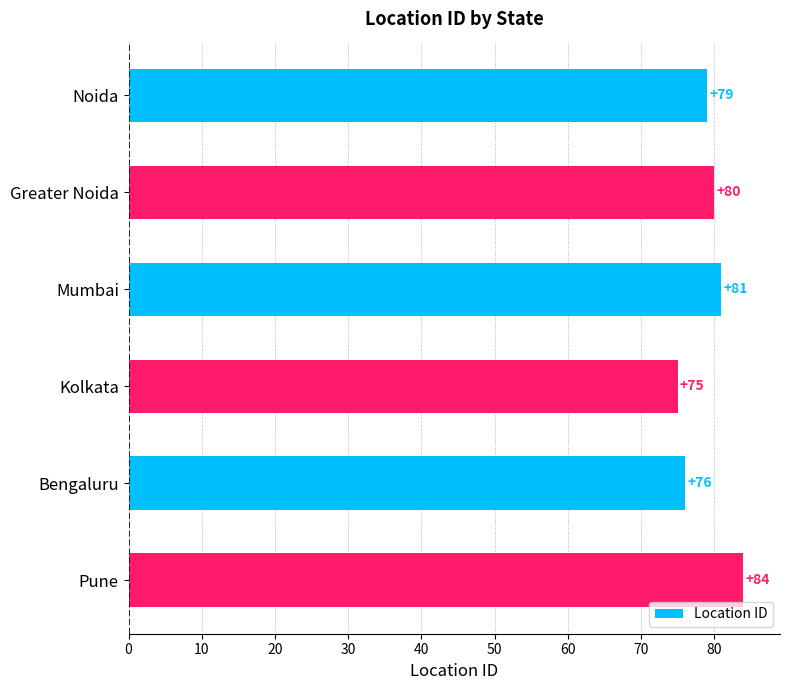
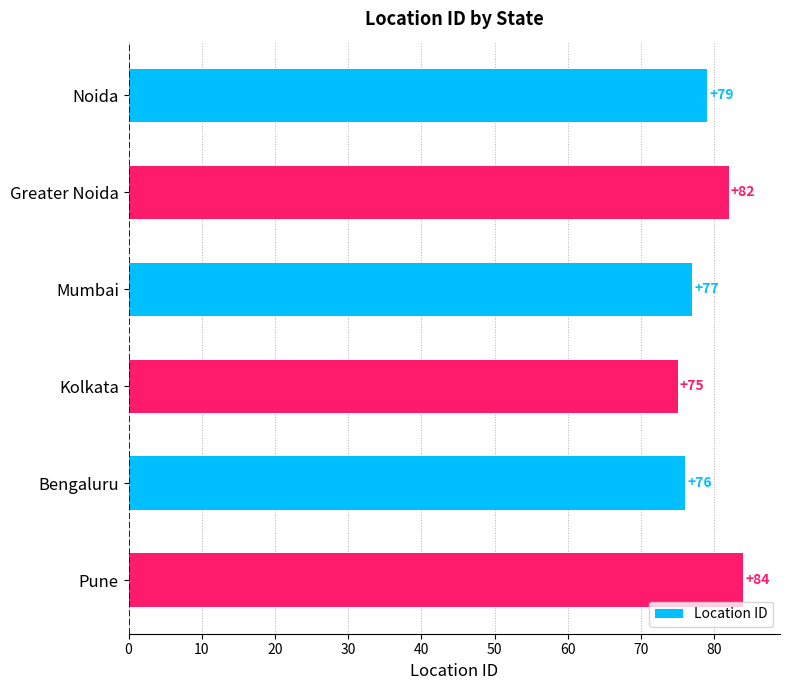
Greater Noida: +80 -> +82
Mumbai: +81 -> +77
